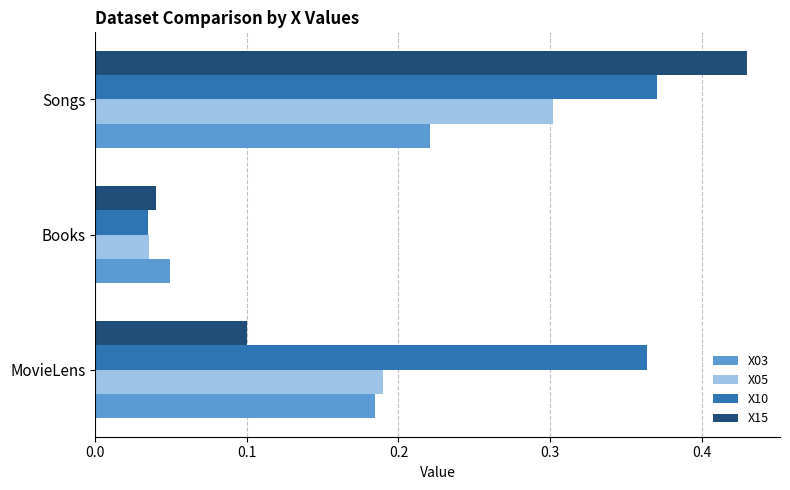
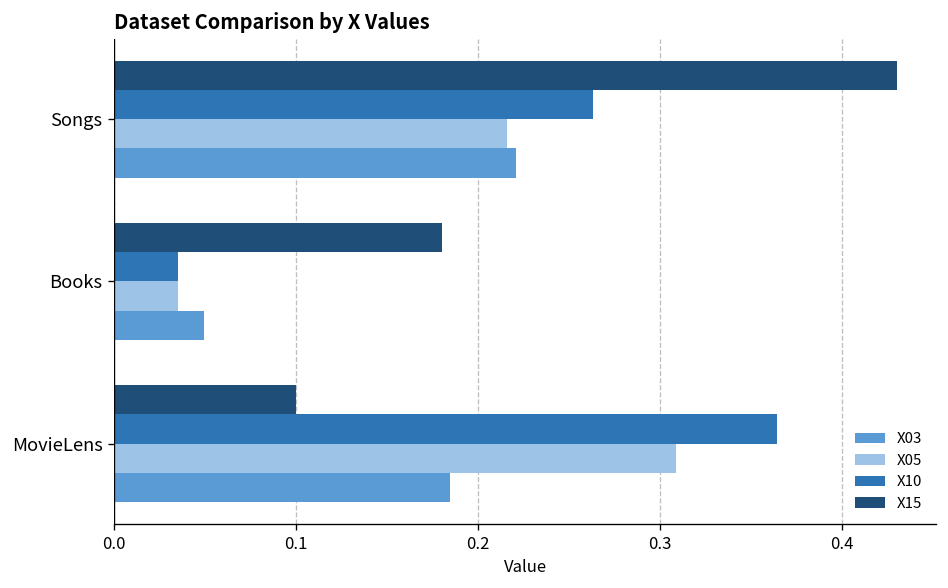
X10, Songs: 0.370 -> 0.263
X05, Songs: 0.302 -> 0.216
X15, Books: 0.04 -> 0.18
X05, MovieLens: 0.190 -> 0.309
